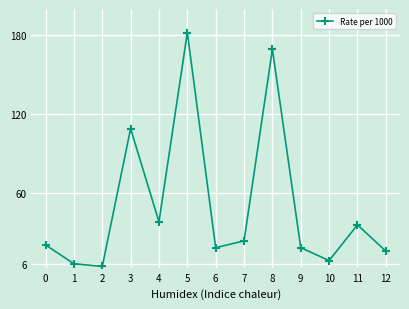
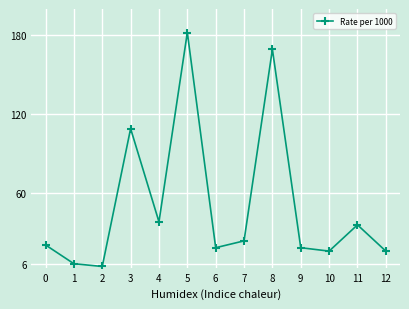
10: 8 -> 16
